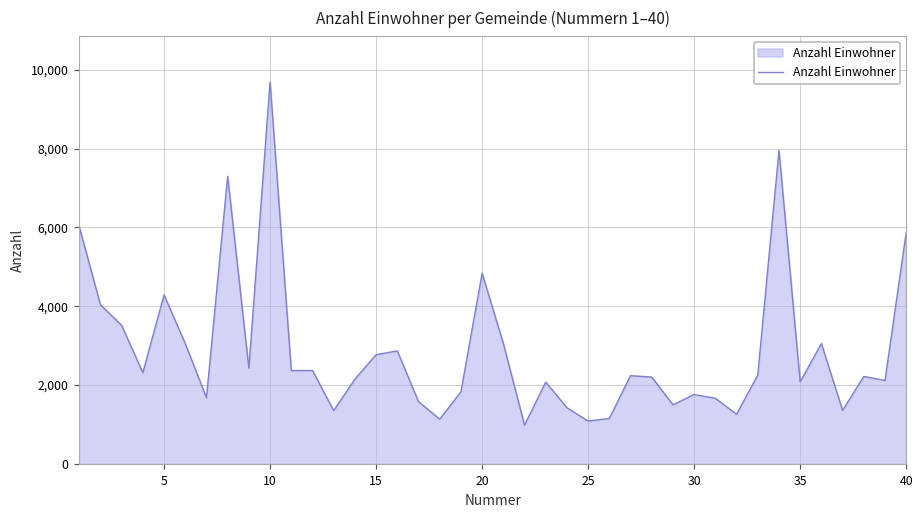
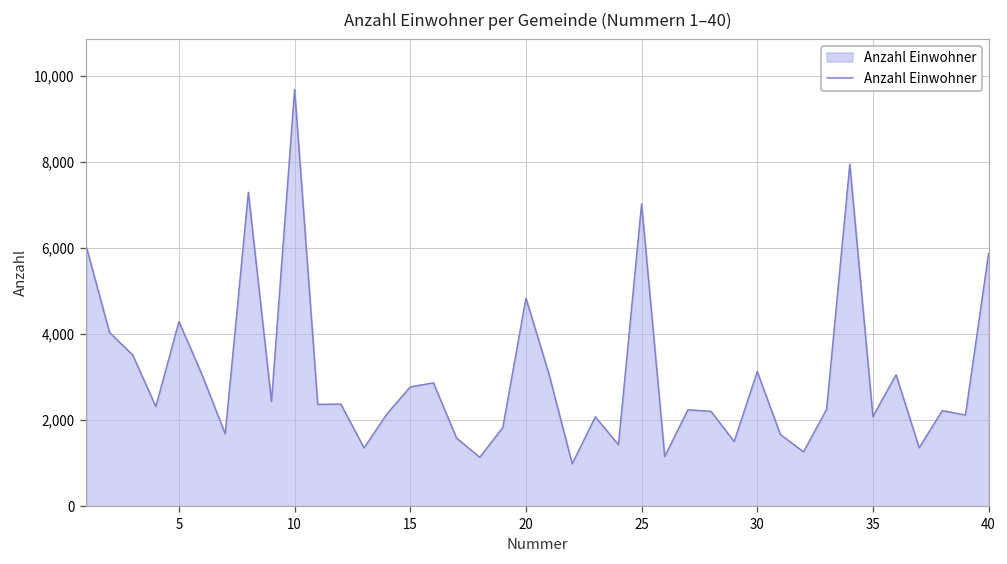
25: 1,100 -> 7,000
30: 1,800 -> 3,100
